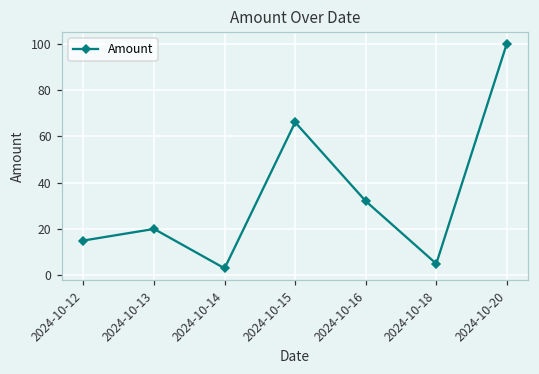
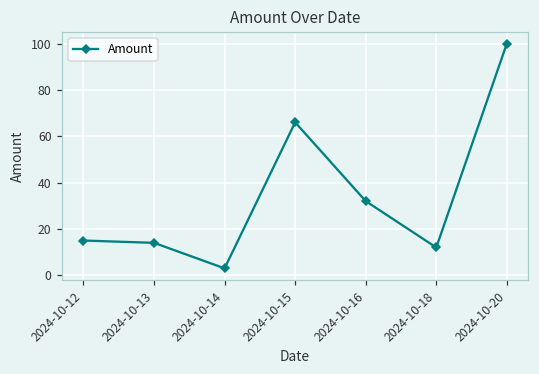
2024-10-13: 20 -> 14
2024-10-18: 5 -> 12
